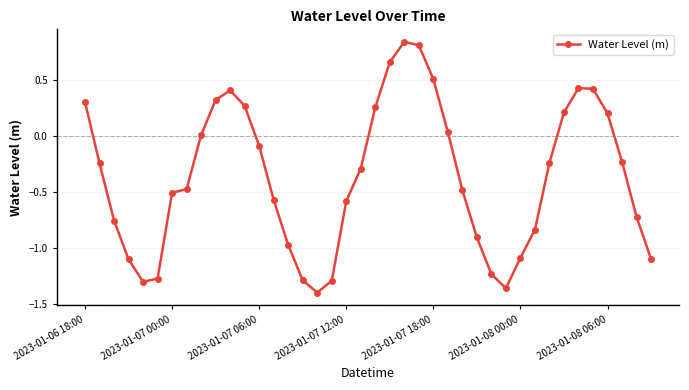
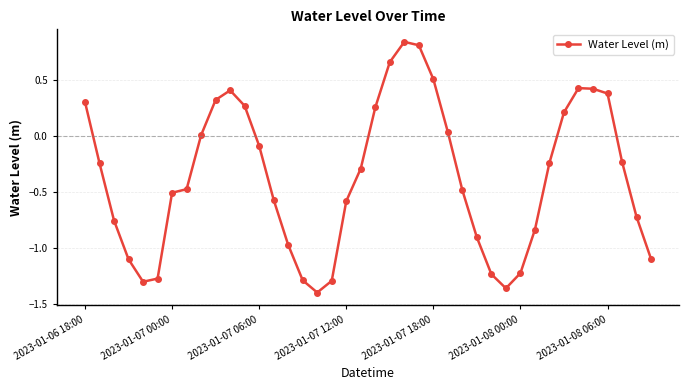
2023-01-08 00:00: -1.09 -> -1.23
2023-01-08 06:00: 0.20 -> 0.38
